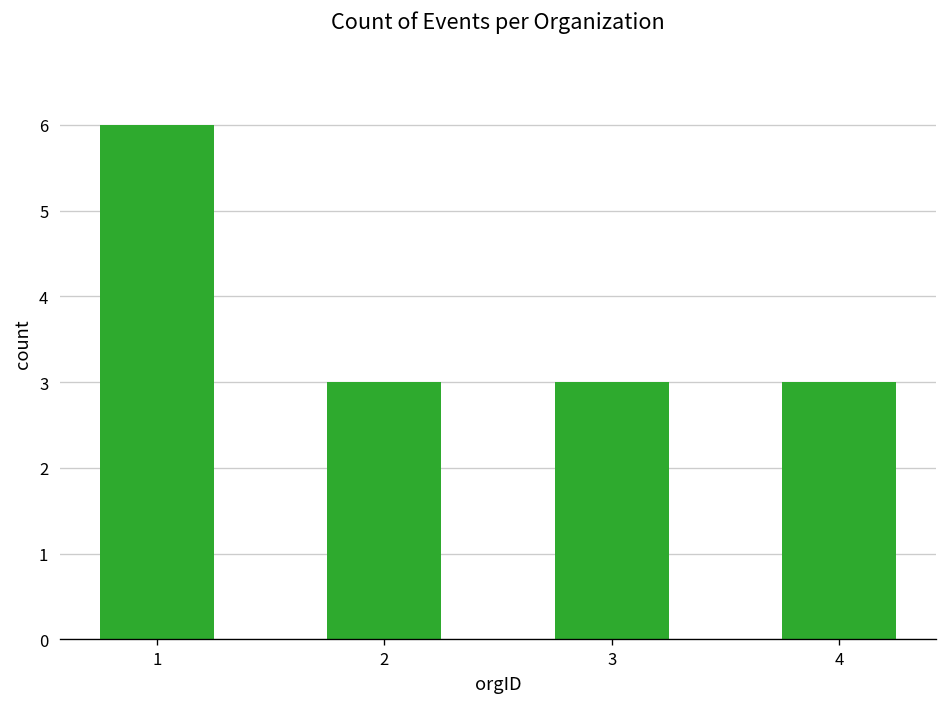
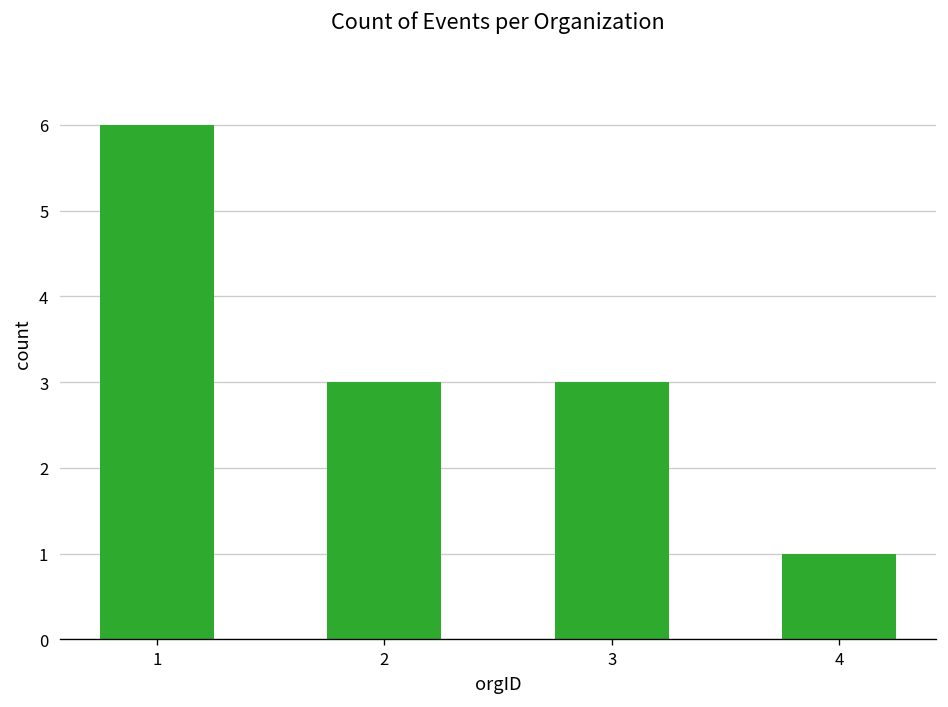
4: 3 -> 1
